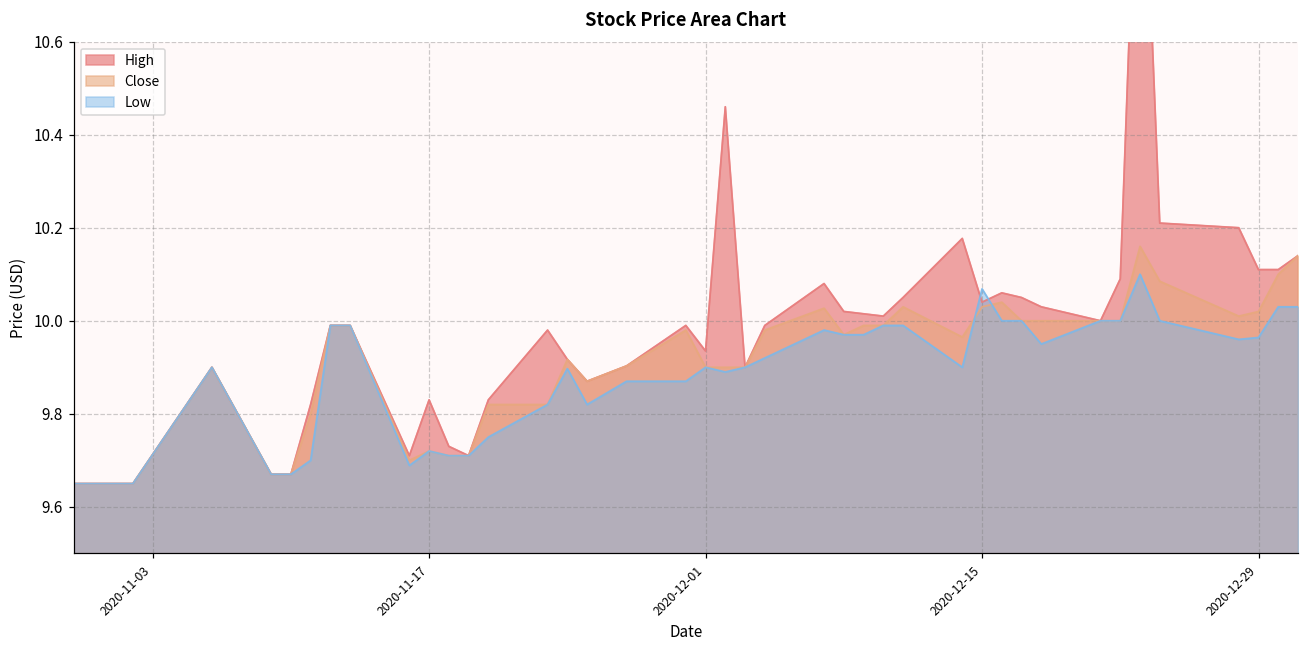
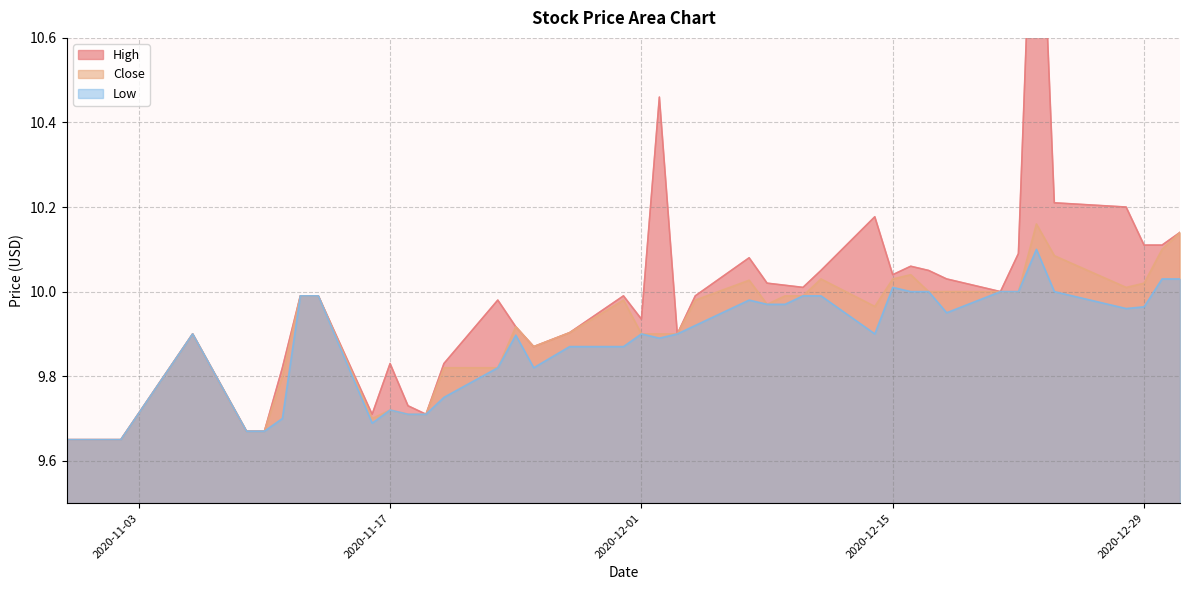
Low, 2020-12-15: 10.07 -> 10.01
